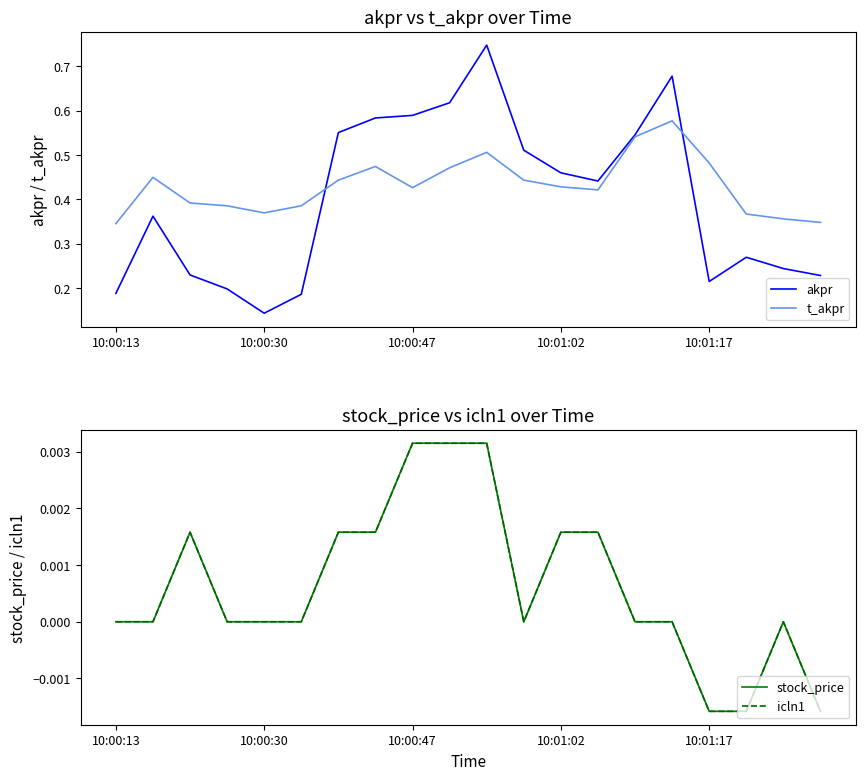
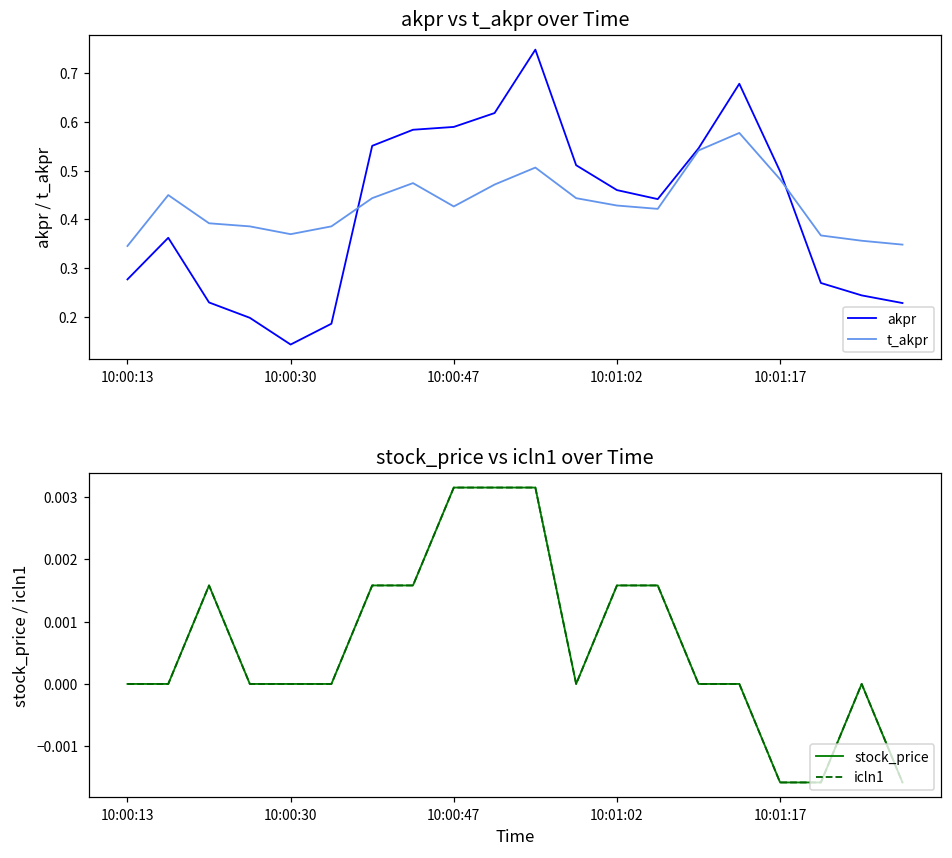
akpr vs t_akpr over Time, akpr, 10:00:13: 0.19 -> 0.28
akpr vs t_akpr over Time, akpr, 10:01:17: 0.21 -> 0.50
